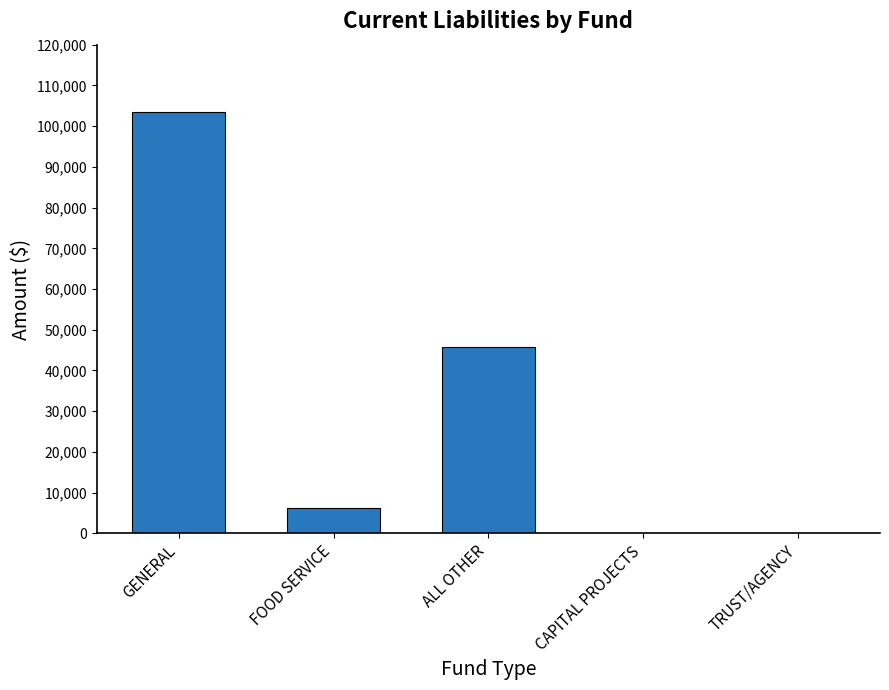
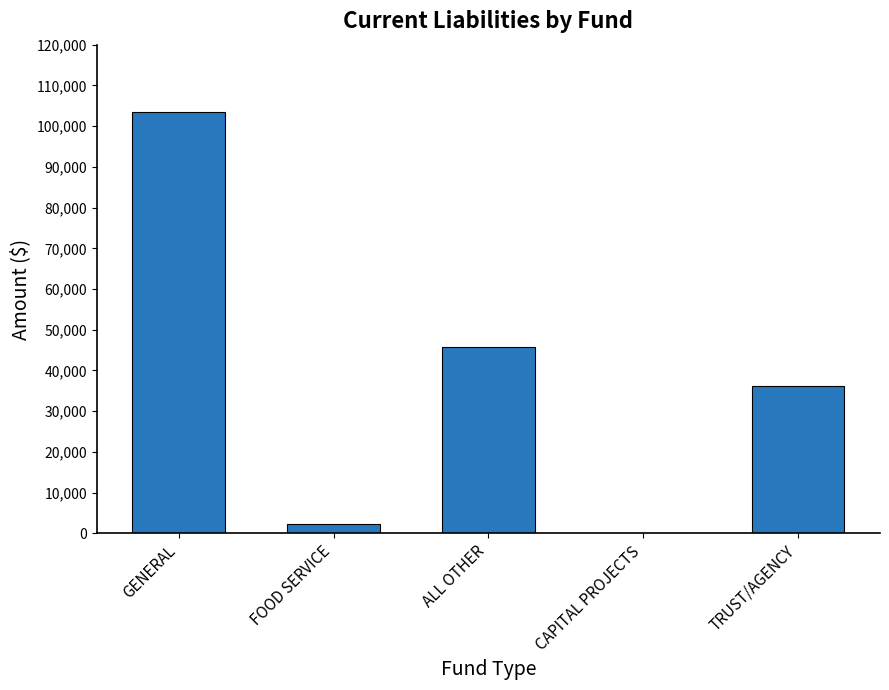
FOOD SERVICE: 6,000 -> 2,000
TRUST/AGENCY: 0 -> 36,000
